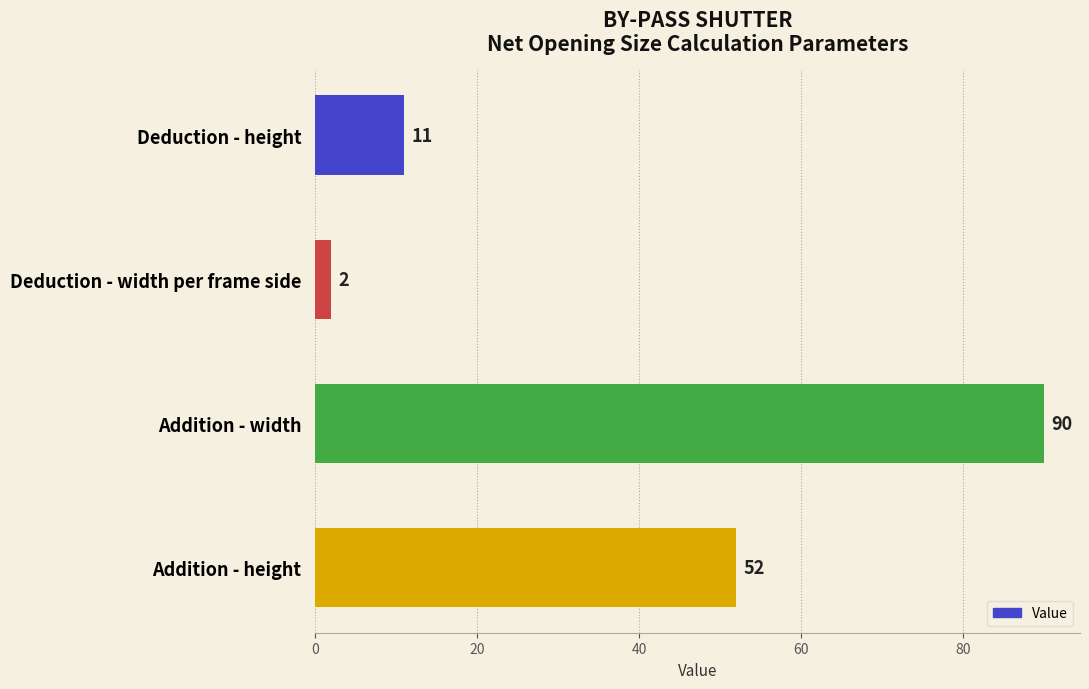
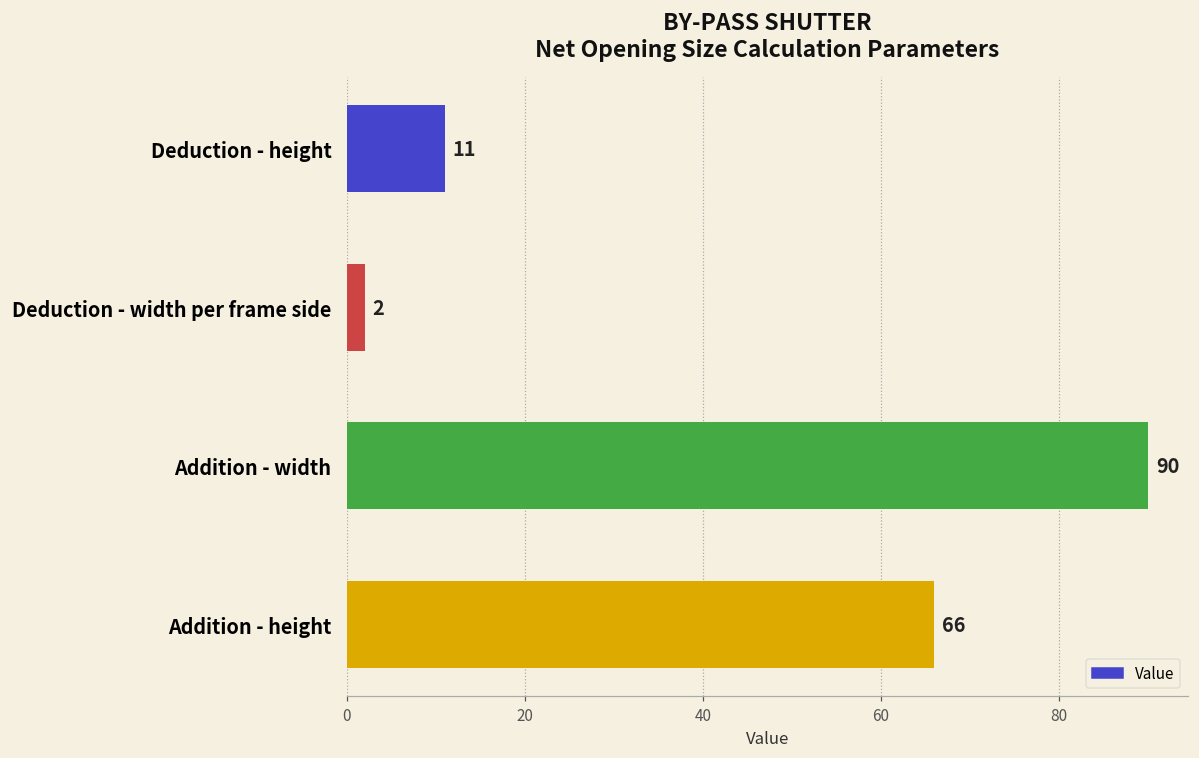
Addition - height: 52 -> 66
